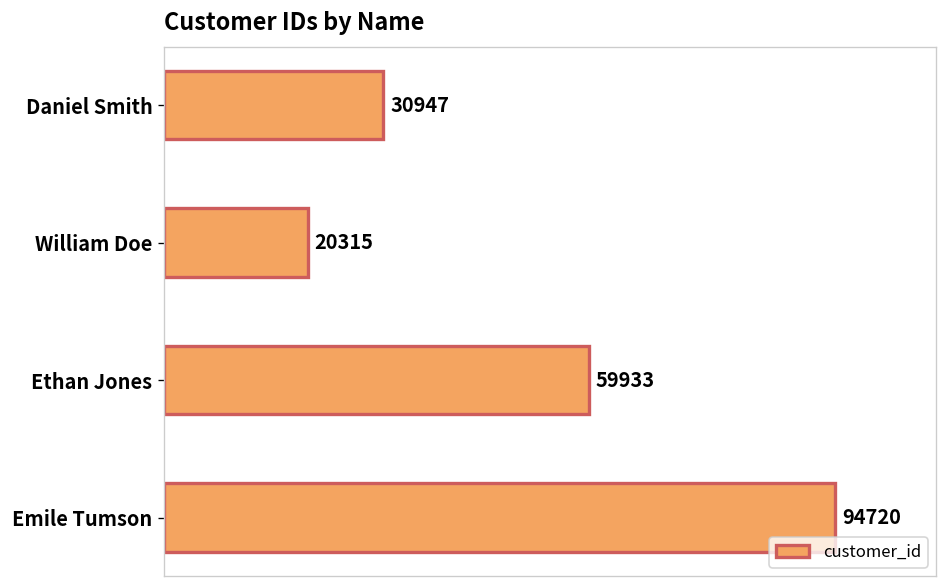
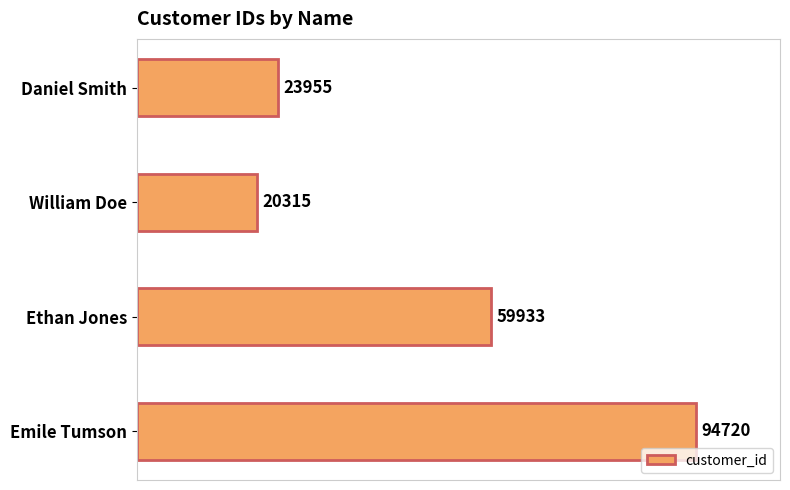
Daniel Smith: 30947 -> 23955
